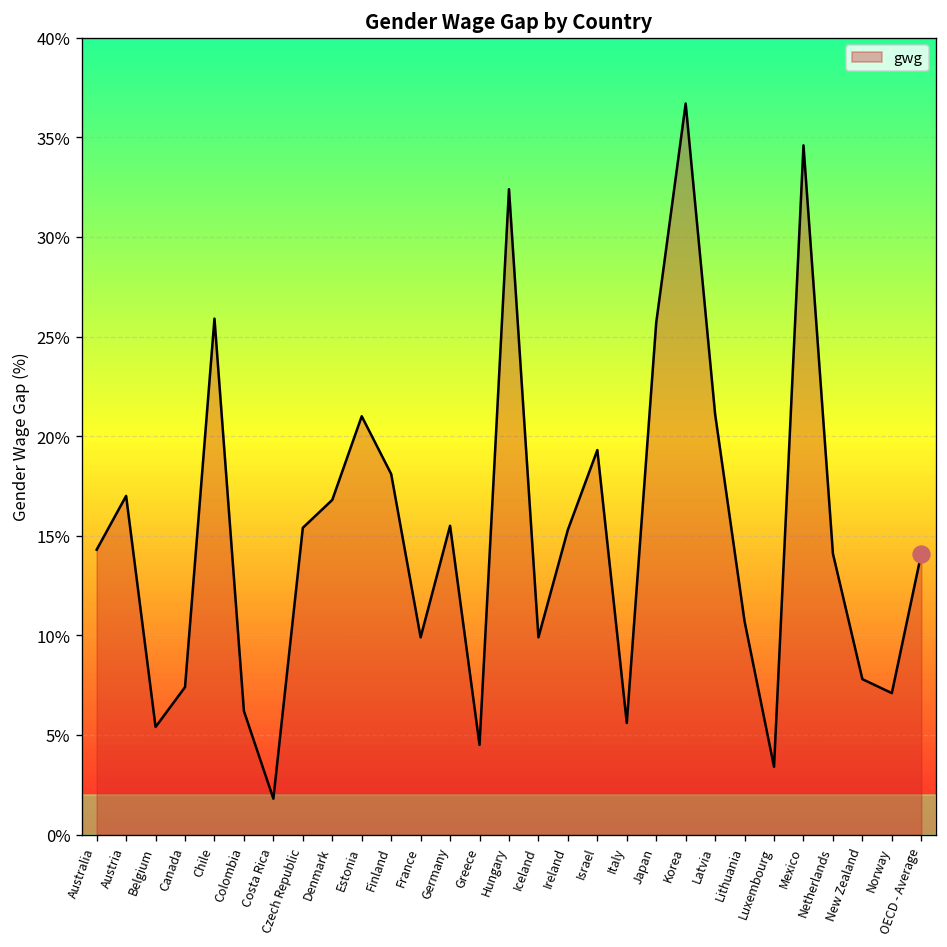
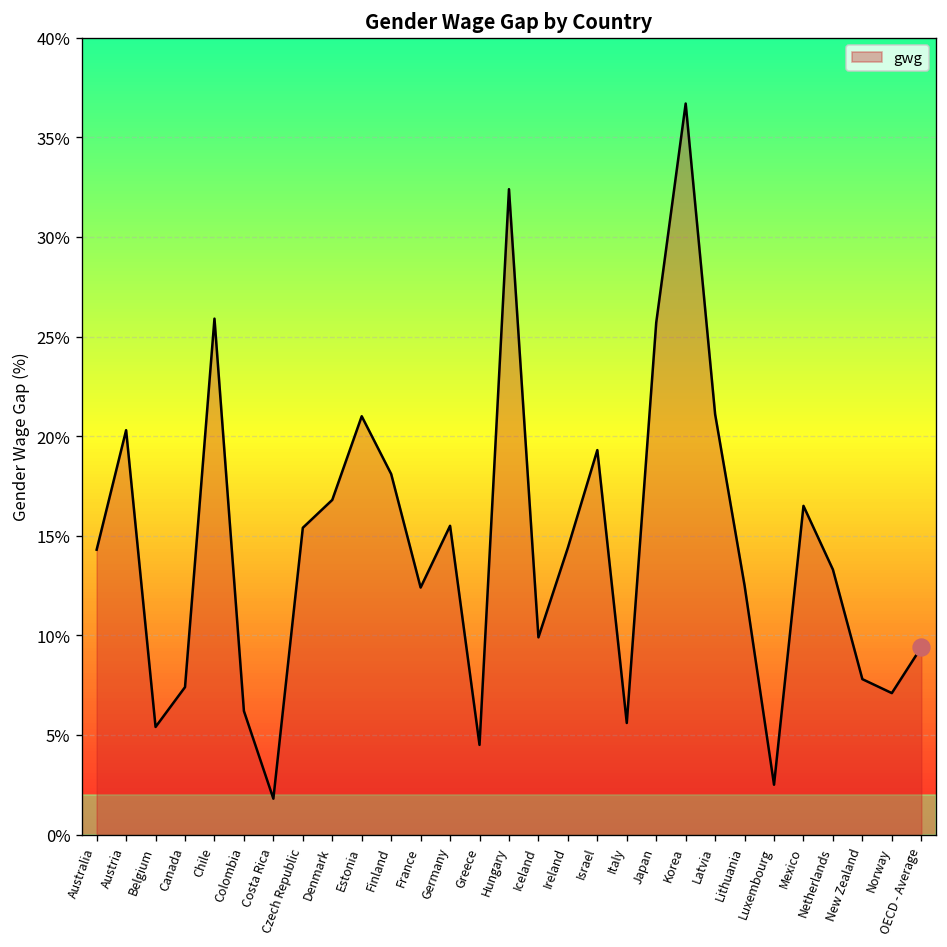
gwg, Austria: 17.0% -> 20.3%
gwg, France: 9.9% -> 12.4%
gwg, Ireland: 15.3% -> 14.4%
gwg, Lithuania: 10.7% -> 12.5%
gwg, Luxembourg: 3.4% -> 2.5%
gwg, Mexico: 34.6% -> 16.5%
gwg, Netherlands: 14.1% -> 13.3%
gwg, OECD - Average: 14.1% -> 9.4%
